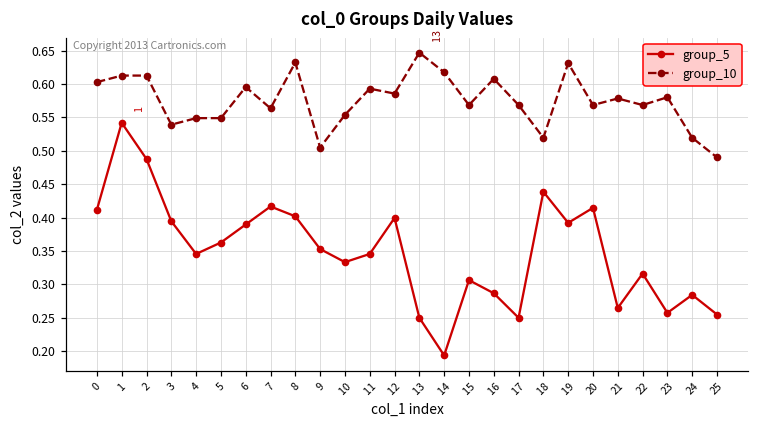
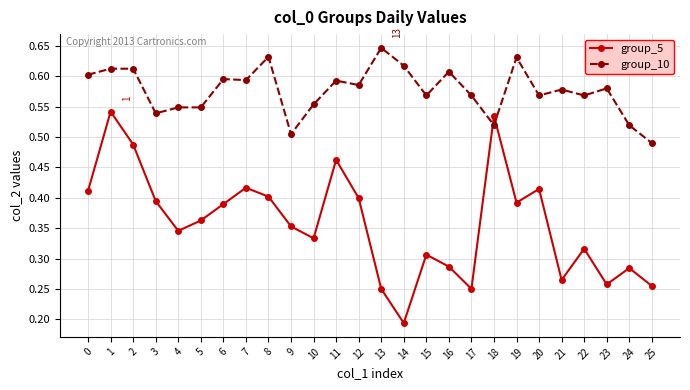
group_10, 7: 0.56 -> 0.59
group_5, 11: 0.35 -> 0.46
group_5, 18: 0.44 -> 0.54
